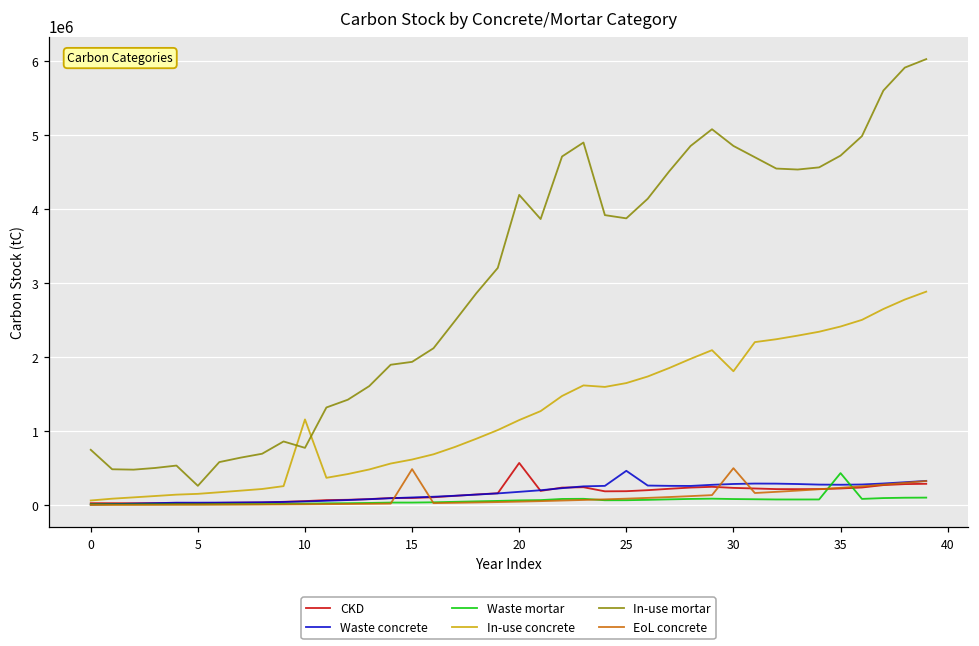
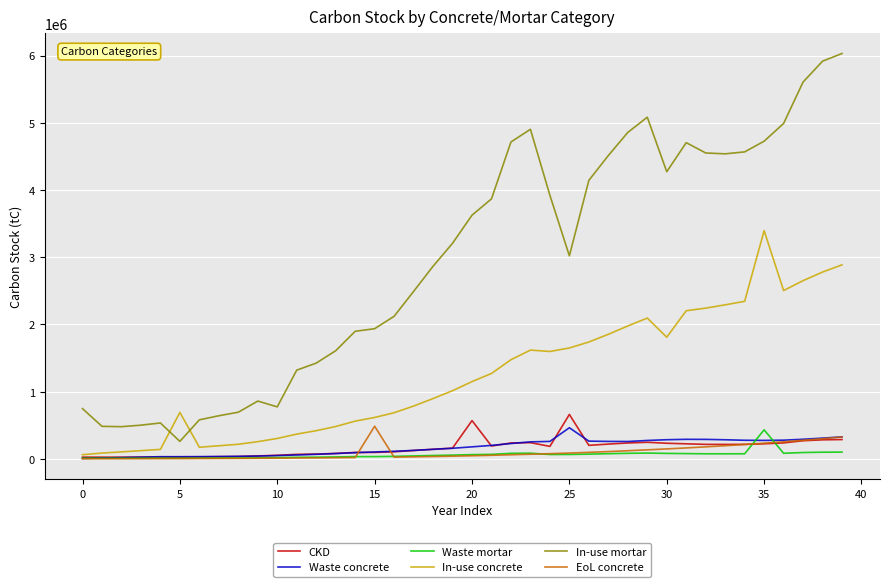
In-use concrete, 5: 200000 -> 700000
In-use concrete, 10: 1200000 -> 300000
In-use mortar, 20: 4200000 -> 3600000
CKD, 25: 200000 -> 700000
In-use mortar, 25: 3900000 -> 3000000
In-use mortar, 30: 4900000 -> 4300000
EoL concrete, 30: 500000 -> 100000
In-use concrete, 35: 2400000 -> 3400000
